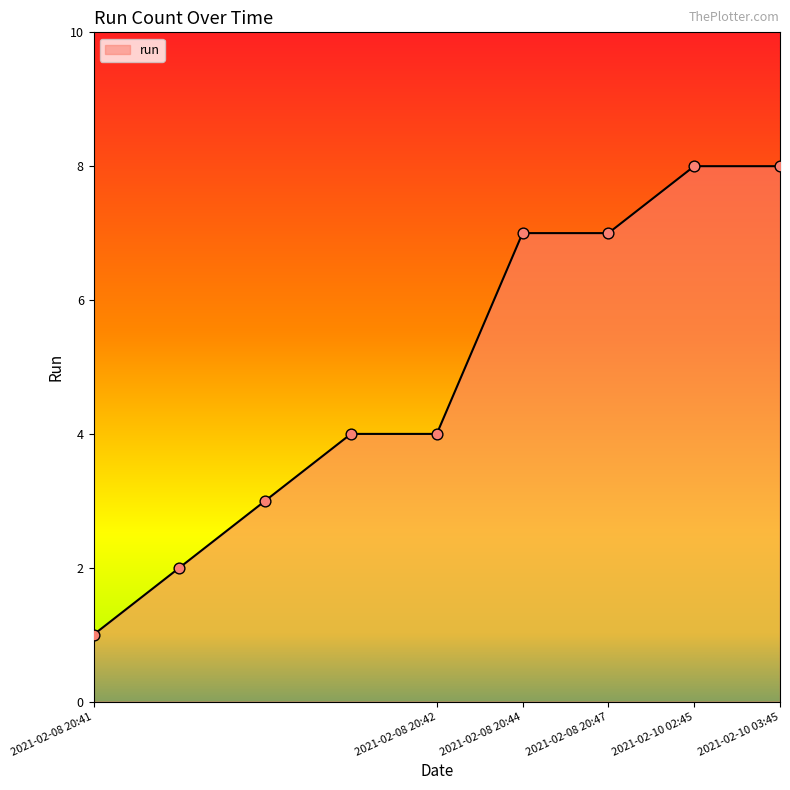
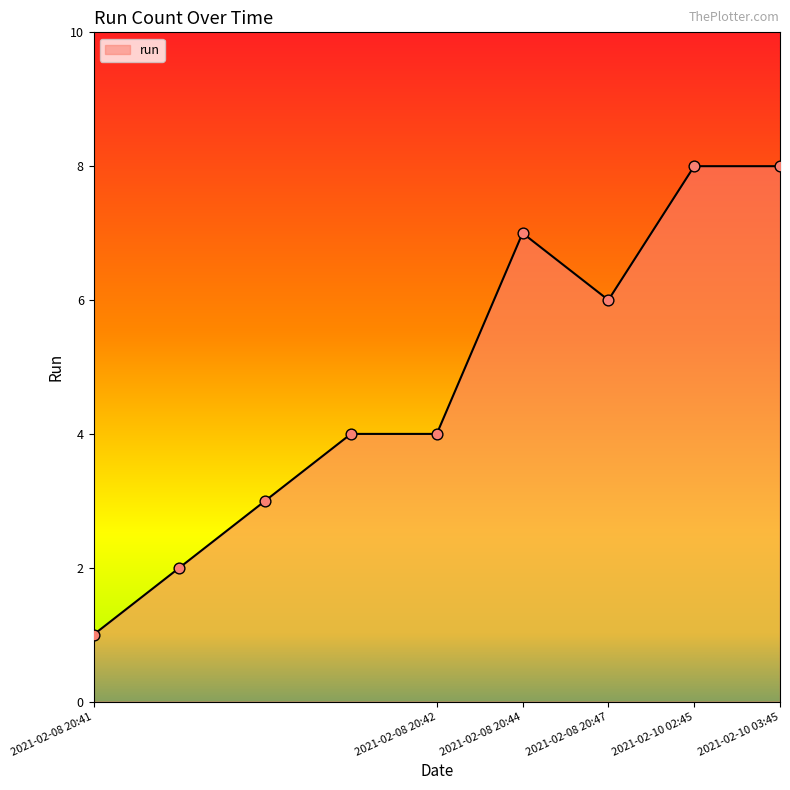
2021-02-08 20:47: 7 -> 6
